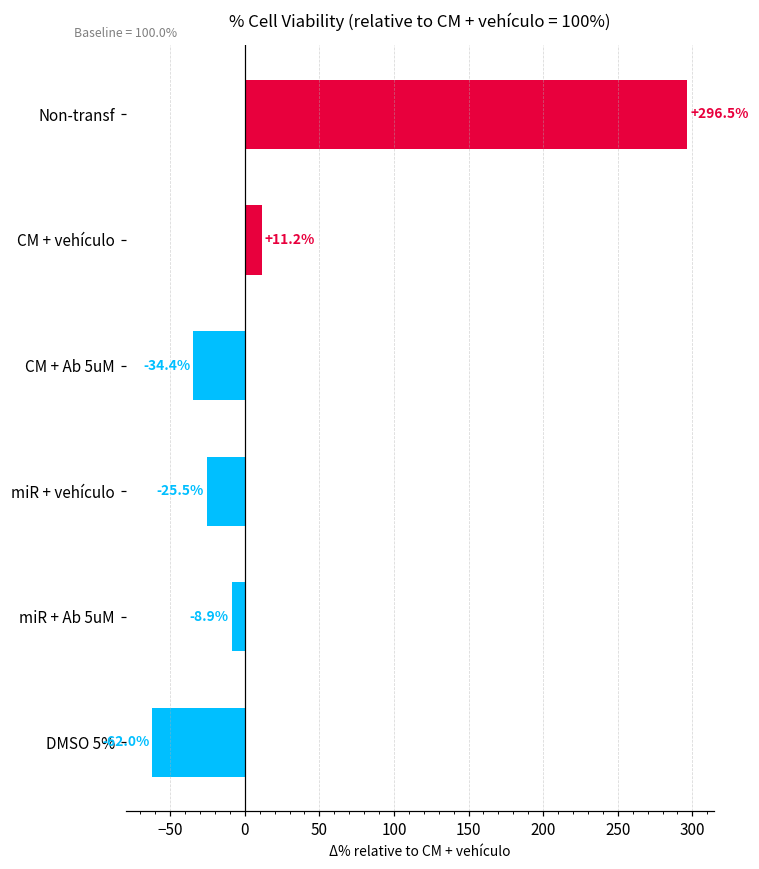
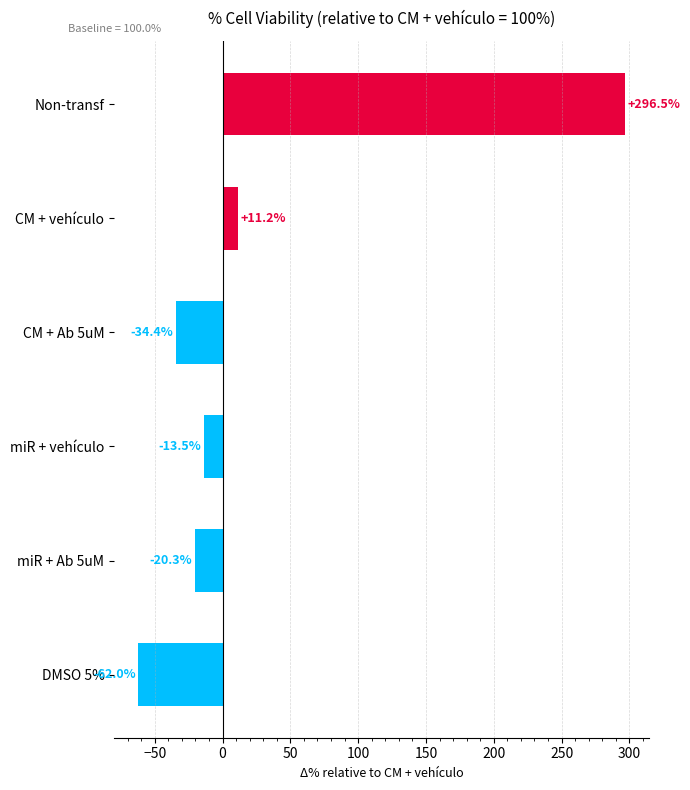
miR + vehículo: -25.5% -> -13.5%
miR + Ab 5uM: -8.9% -> -20.3%
